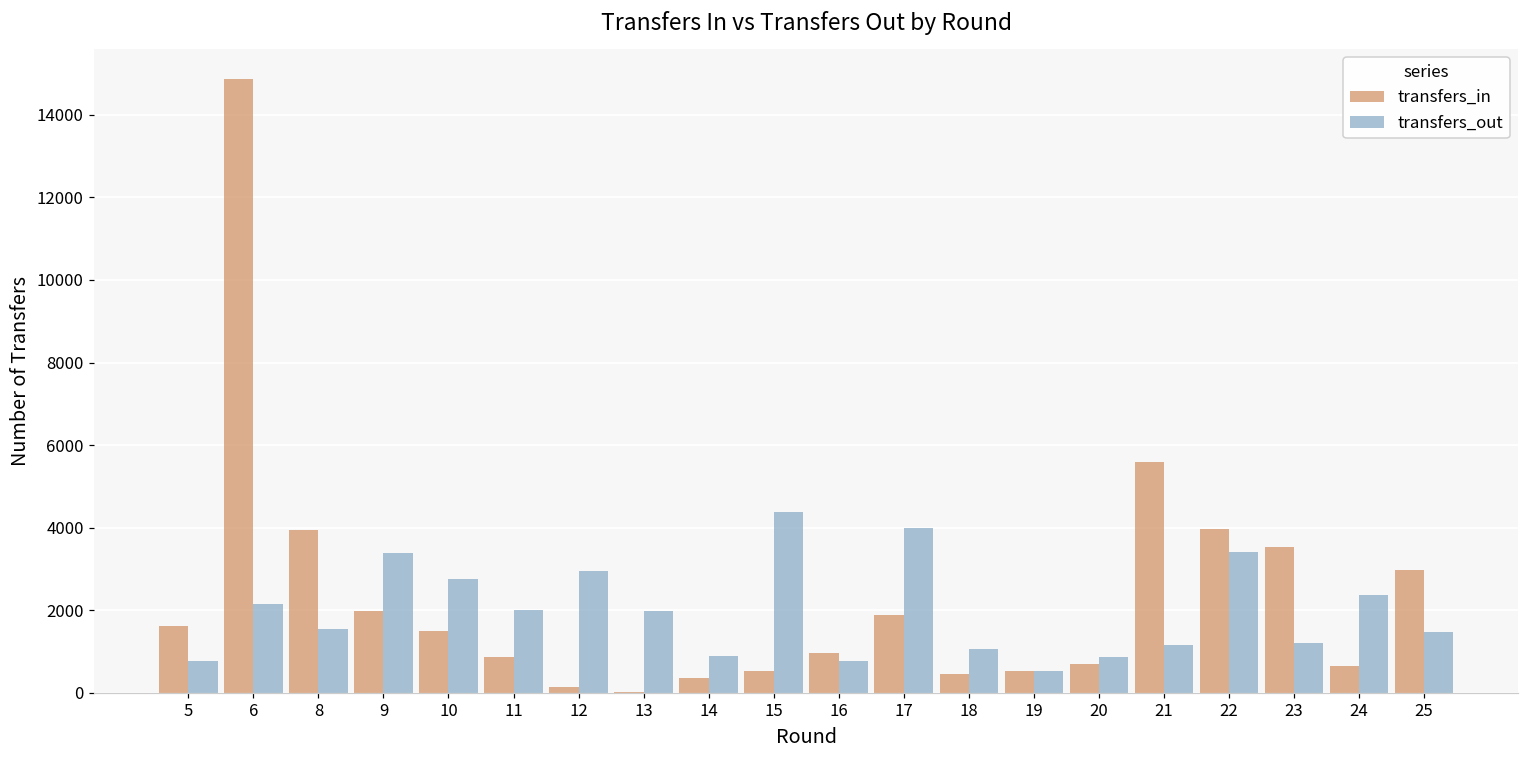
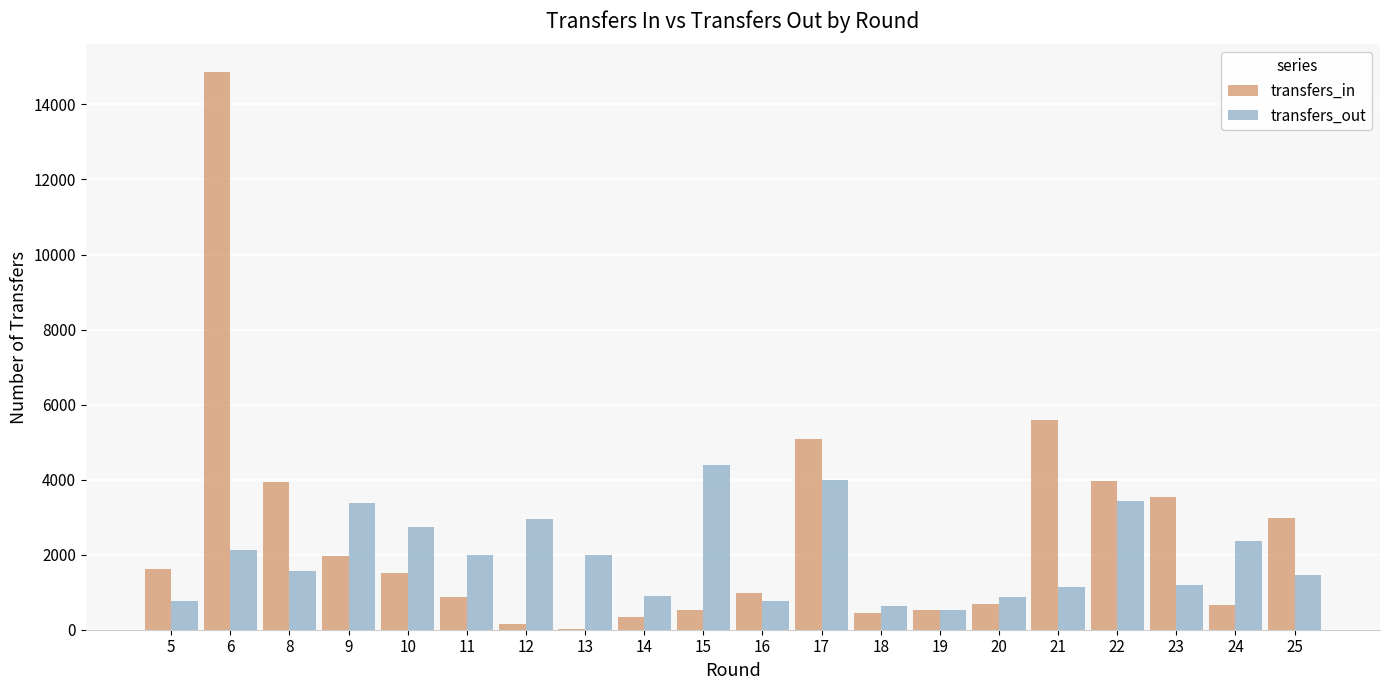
transfers_in, 17: 1900 -> 5100
transfers_out, 18: 1100 -> 600
